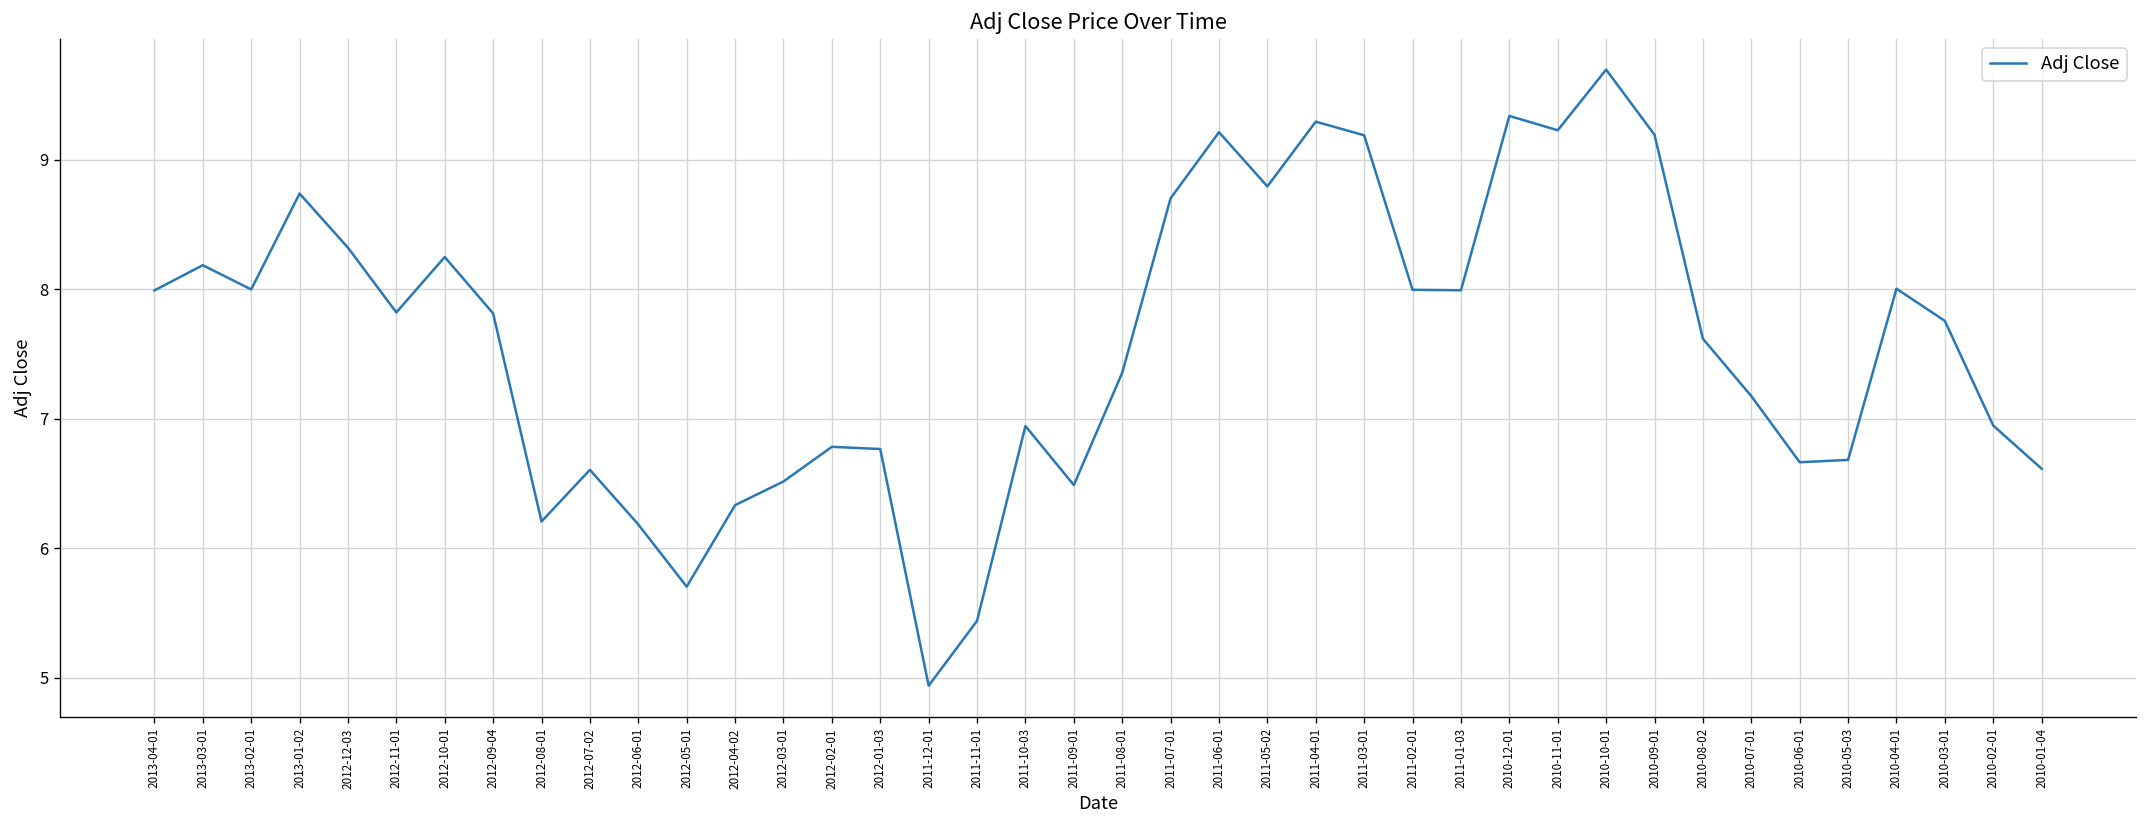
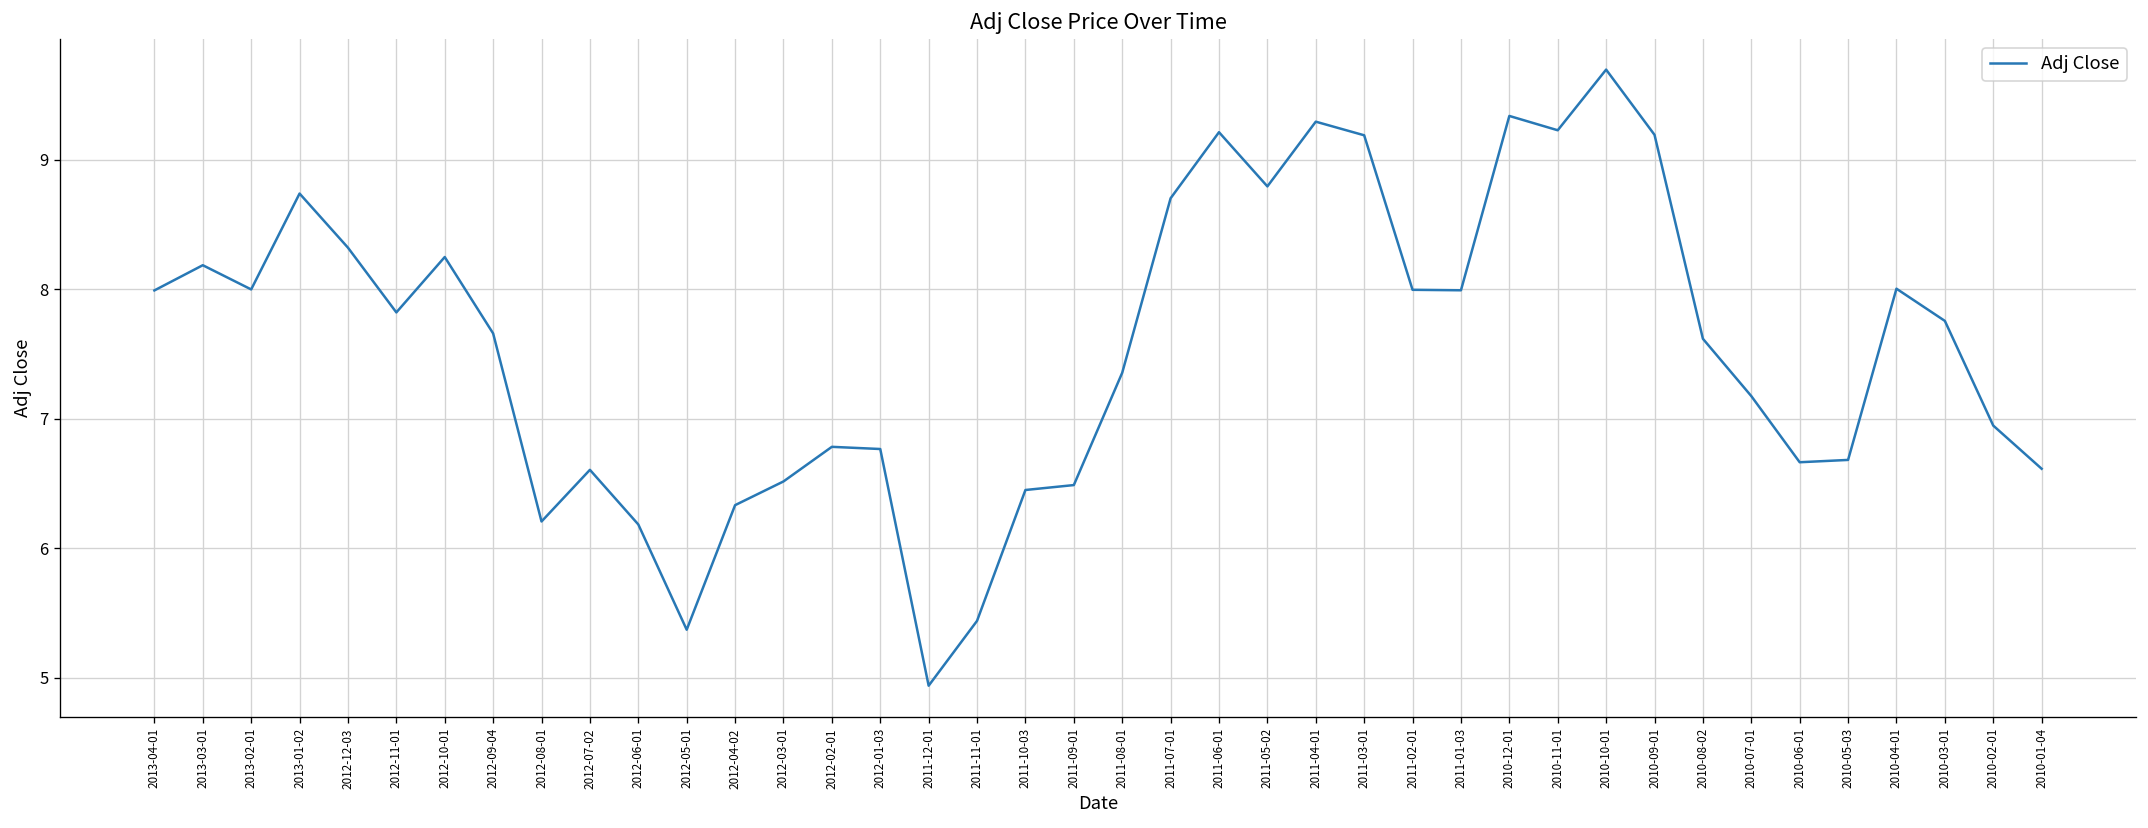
2012-09-04: 7.81 -> 7.66
2012-05-01: 5.70 -> 5.37
2011-10-03: 6.94 -> 6.45
